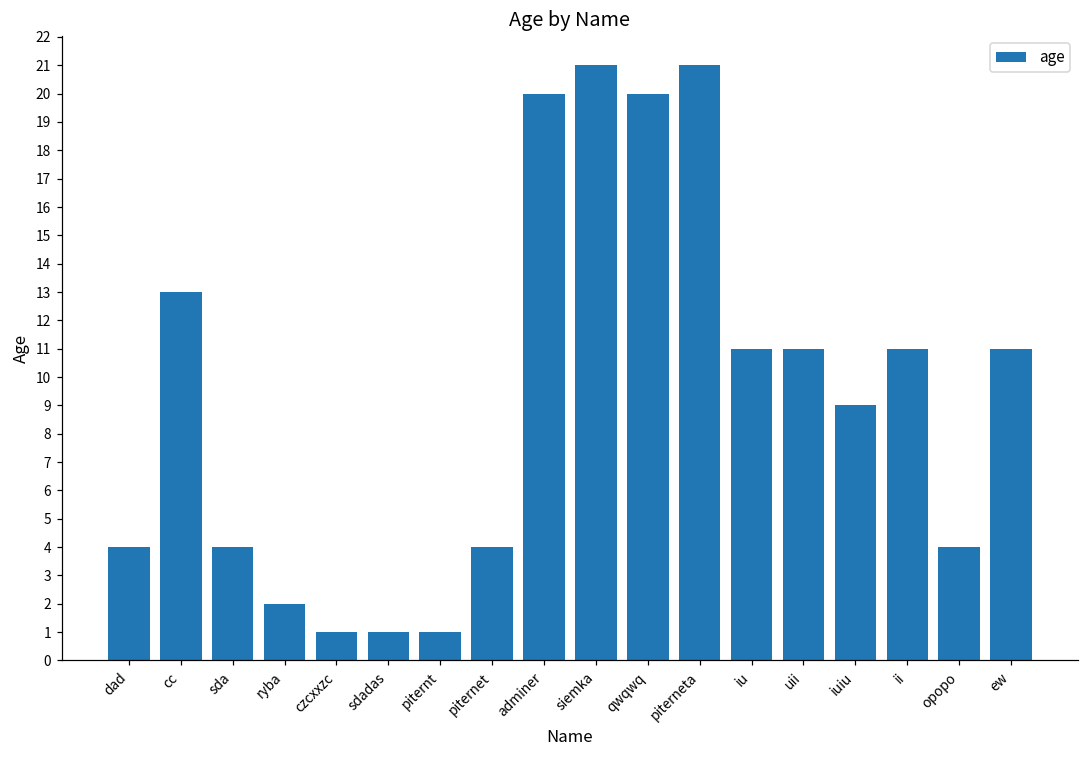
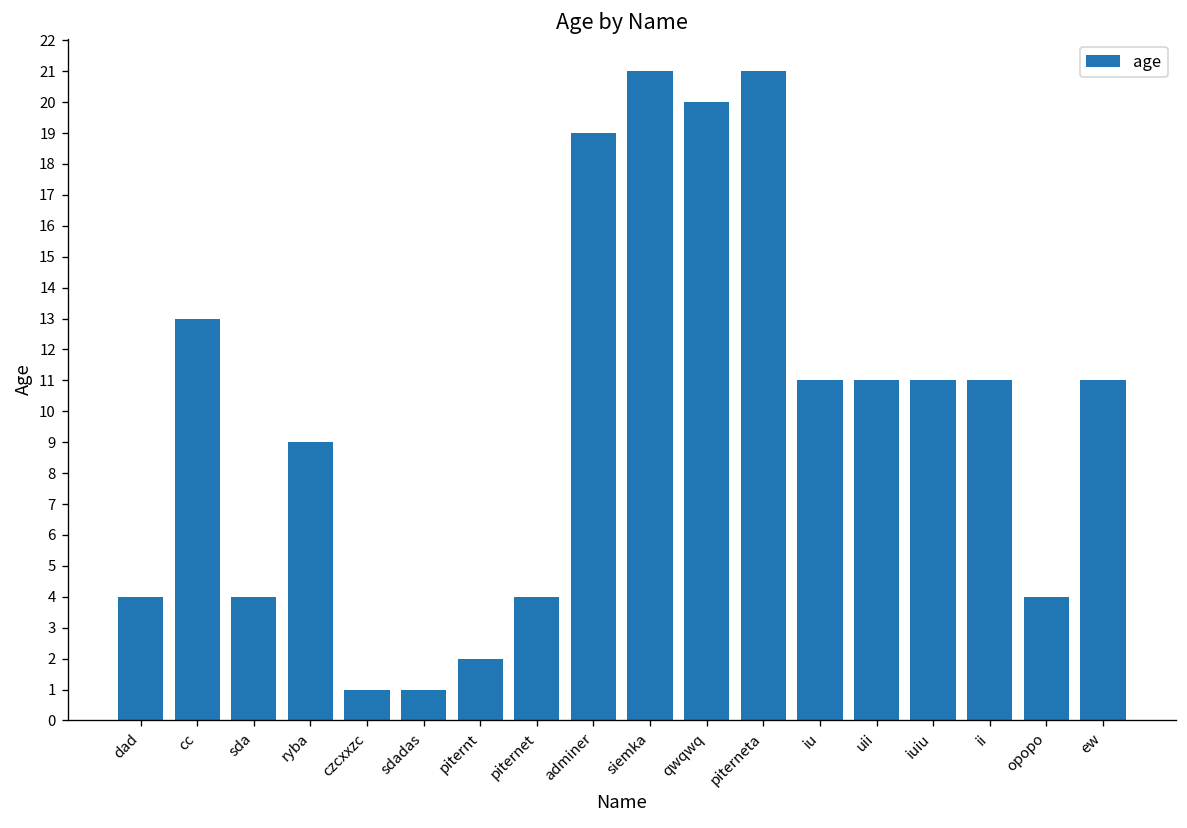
ryba: 2 -> 9
piternt: 1 -> 2
adminer: 20 -> 19
iuiu: 9 -> 11
